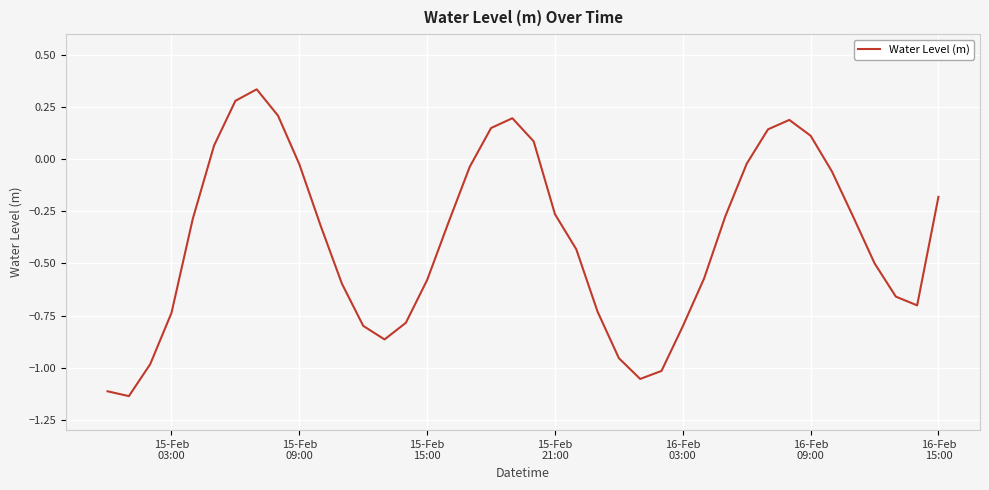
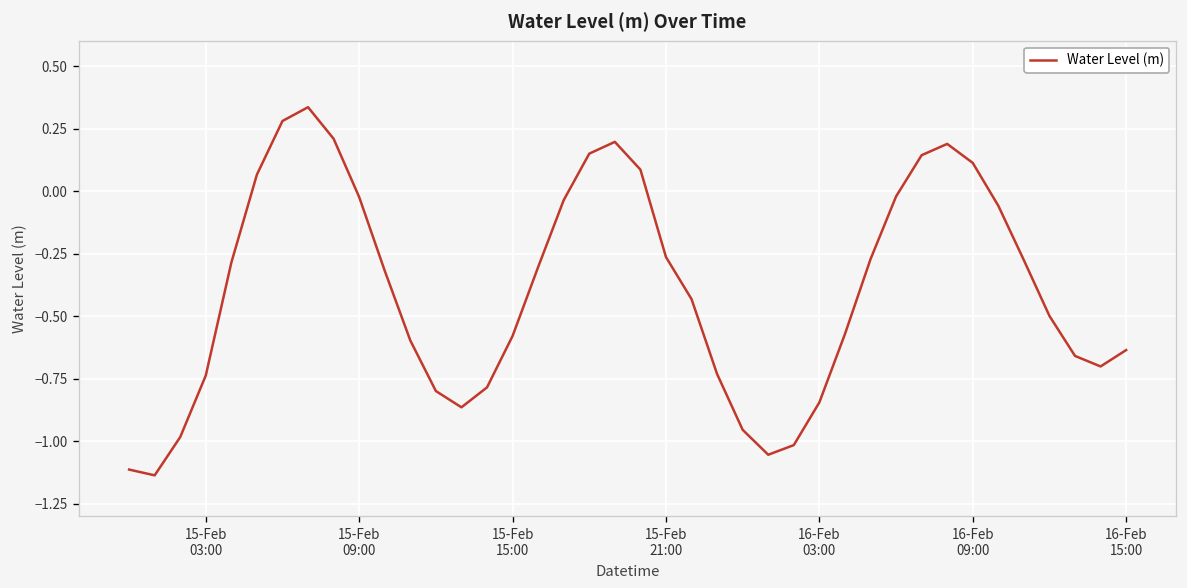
16-Feb 03:00: -0.80 -> -0.85
16-Feb 15:00: -0.18 -> -0.64
